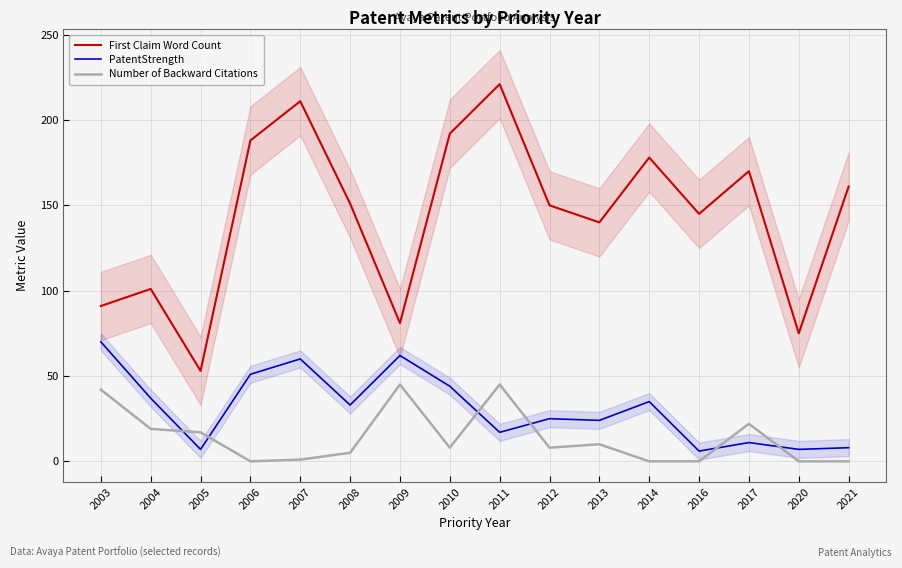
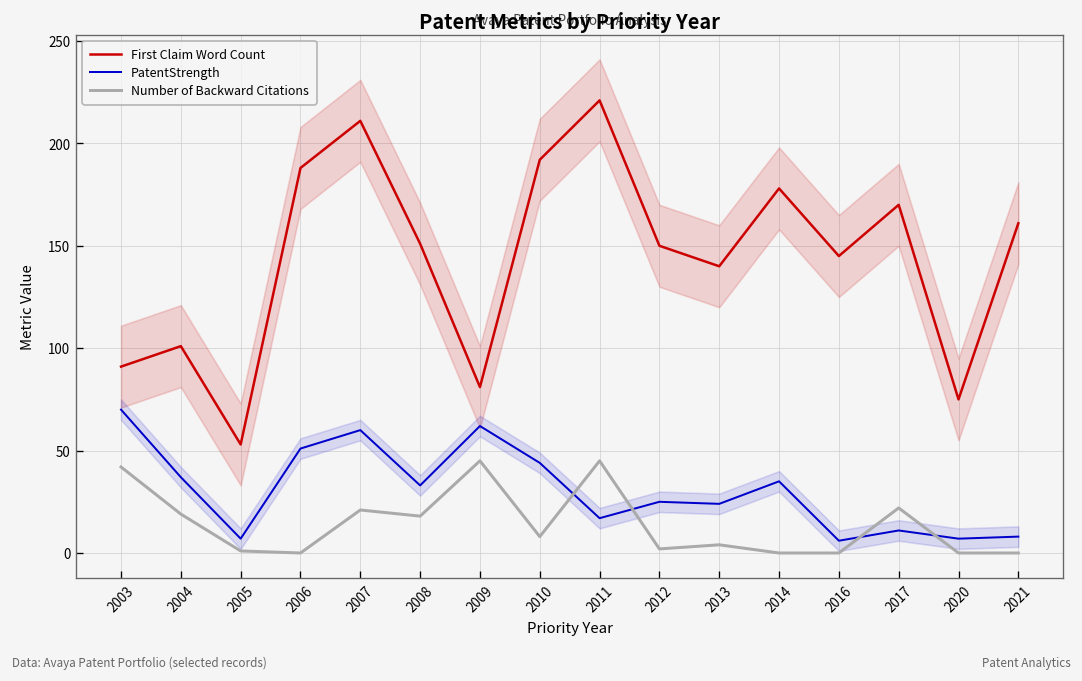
Number of Backward Citations, 2005: 17 -> 1
Number of Backward Citations, 2007: 1 -> 21
Number of Backward Citations, 2008: 5 -> 18
Number of Backward Citations, 2012: 8 -> 2
Number of Backward Citations, 2013: 10 -> 4
